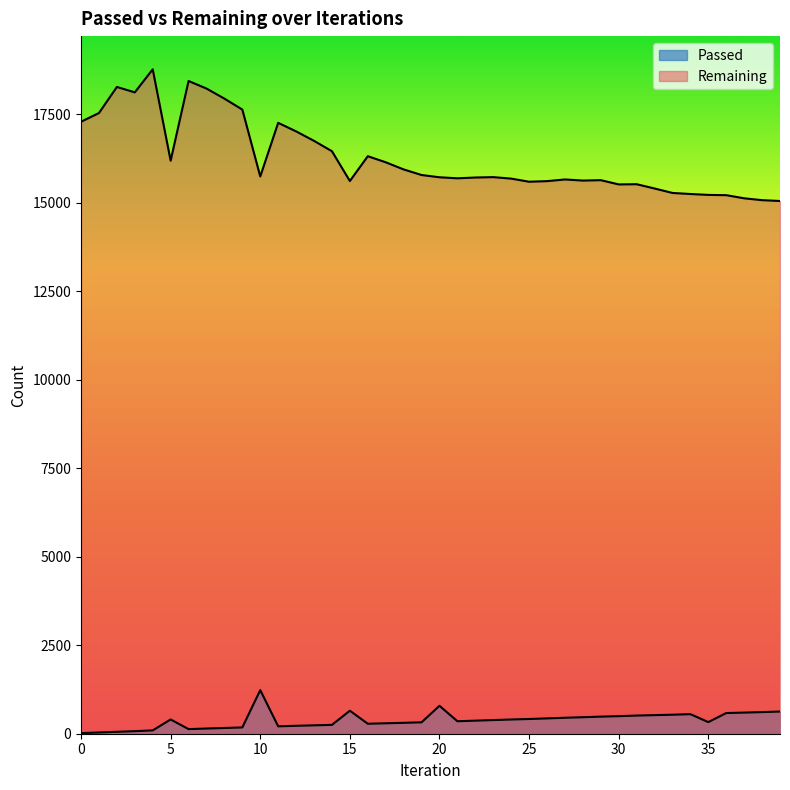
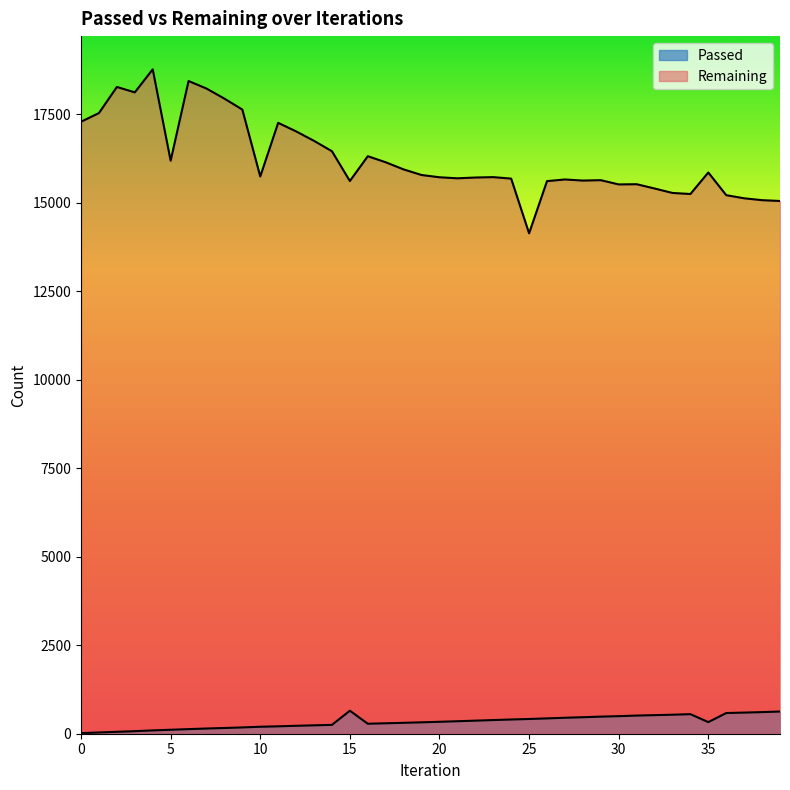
Passed, 5: 400 -> 100
Passed, 10: 1200 -> 200
Passed, 20: 800 -> 300
Remaining, 25: 15600 -> 14100
Remaining, 35: 15200 -> 15900
